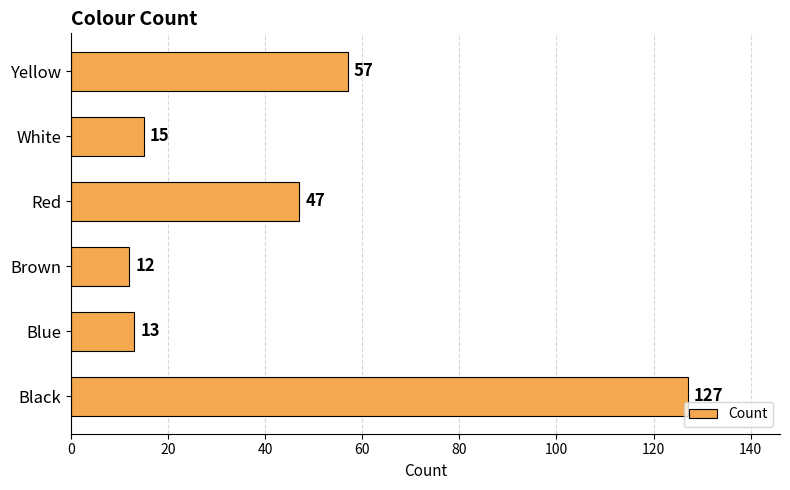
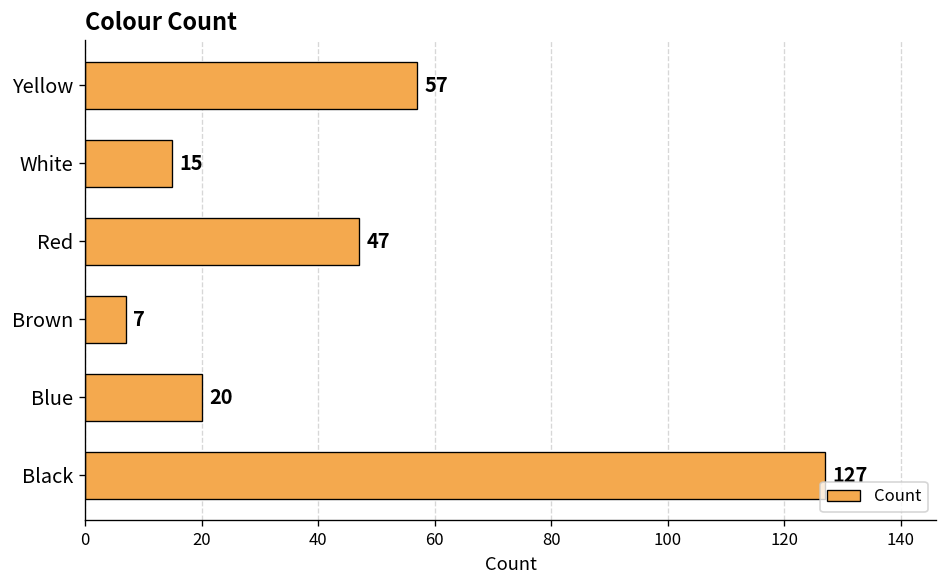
Brown: 12 -> 7
Blue: 13 -> 20
